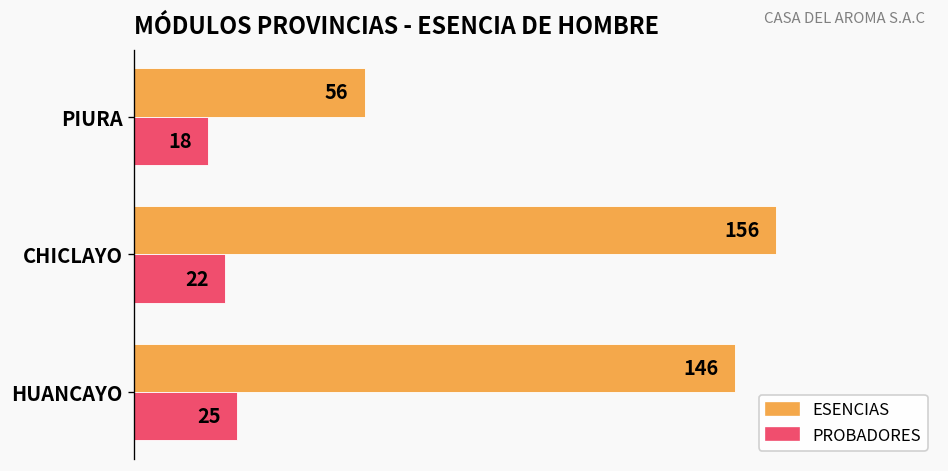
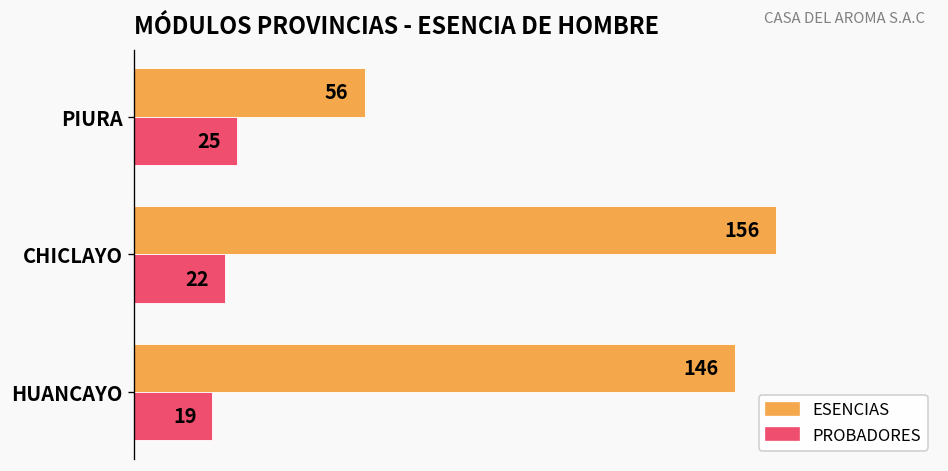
PROBADORES, PIURA: 18 -> 25
PROBADORES, HUANCAYO: 25 -> 19
